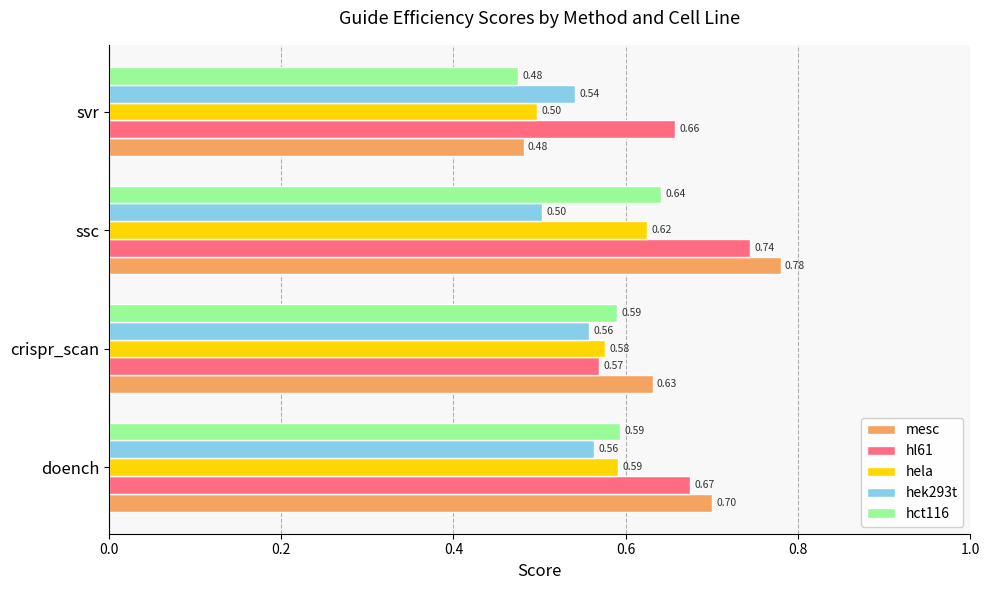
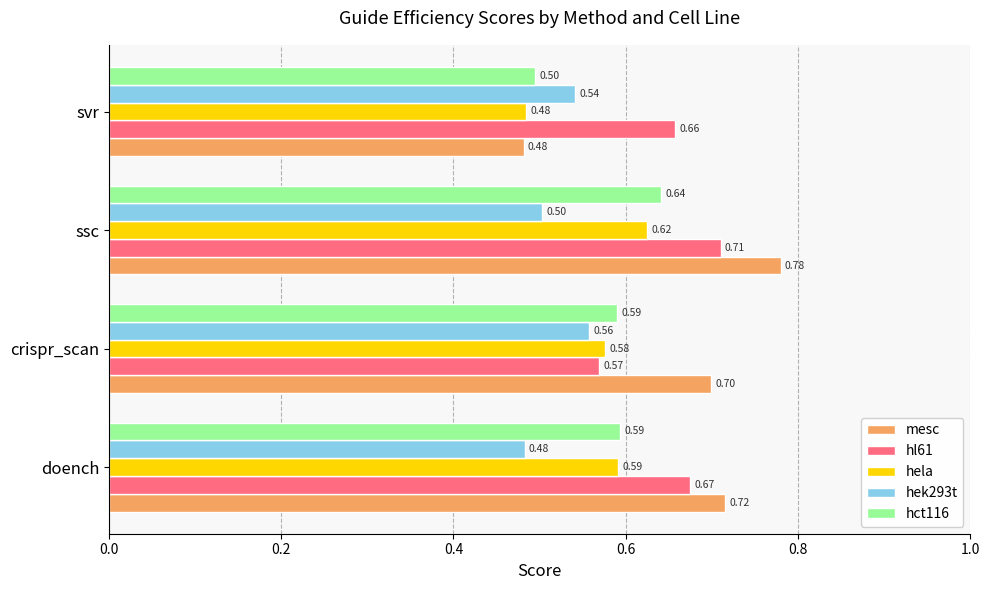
hct116, svr: 0.48 -> 0.50
hela, svr: 0.50 -> 0.48
hl61, ssc: 0.74 -> 0.71
mesc, crispr_scan: 0.63 -> 0.70
hek293t, doench: 0.56 -> 0.48
mesc, doench: 0.70 -> 0.72
